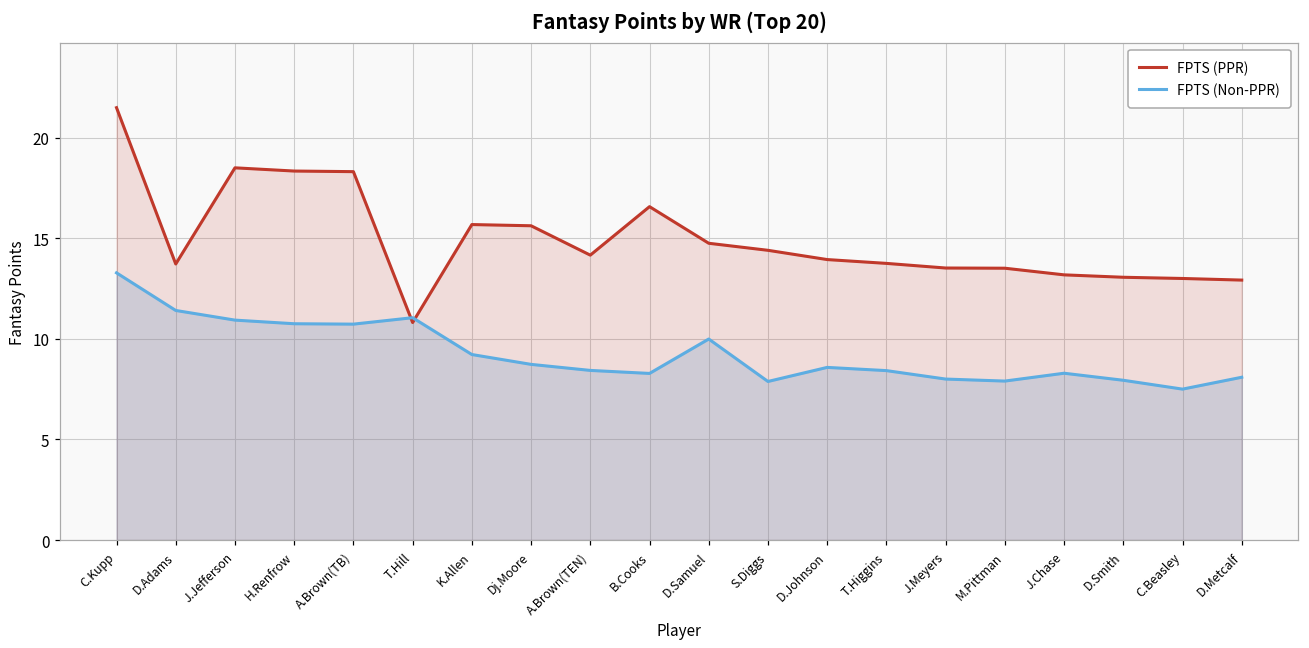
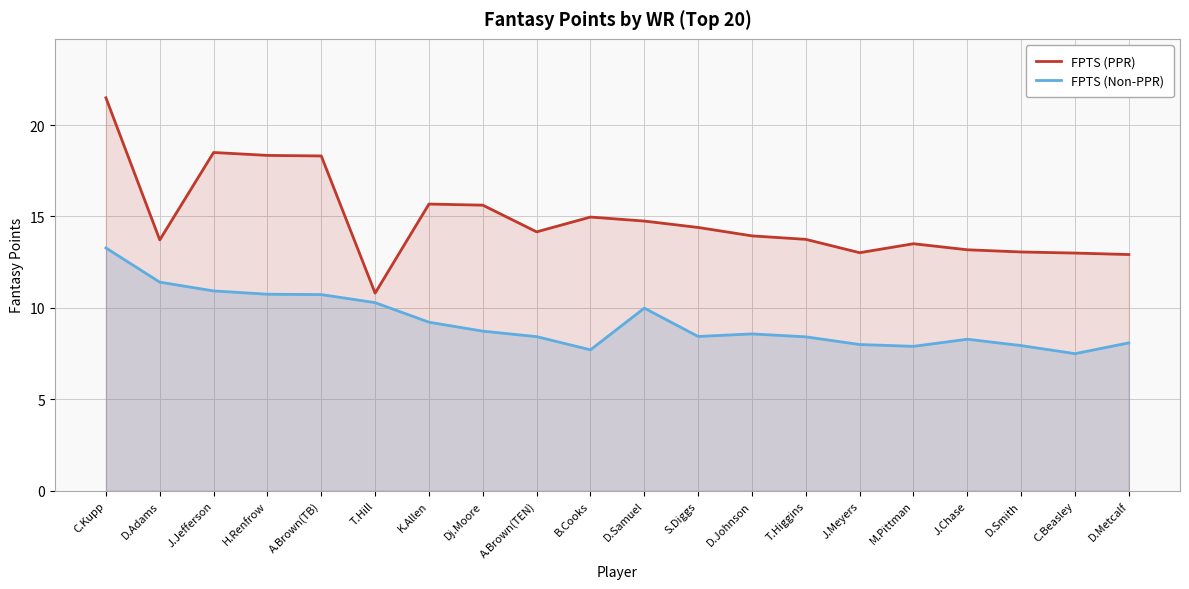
FPTS (Non-PPR), T.Hill: 11.1 -> 10.3
FPTS (PPR), B.Cooks: 16.6 -> 15.0
FPTS (Non-PPR), B.Cooks: 8.3 -> 7.7
FPTS (Non-PPR), S.Diggs: 7.9 -> 8.4
FPTS (PPR), J.Meyers: 13.5 -> 13.0
